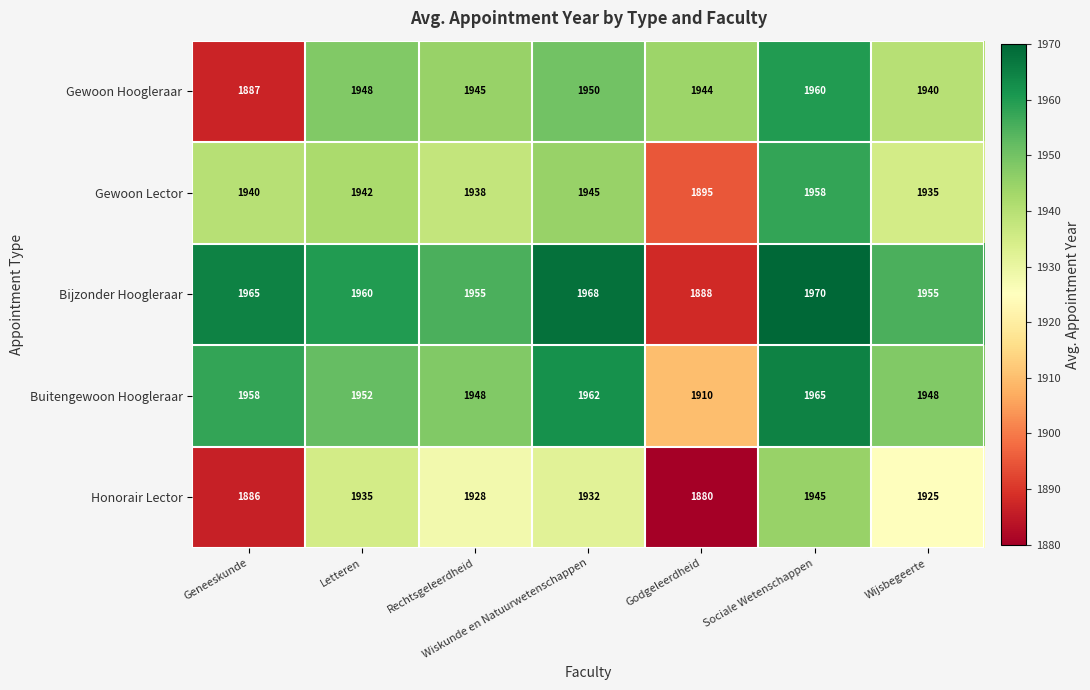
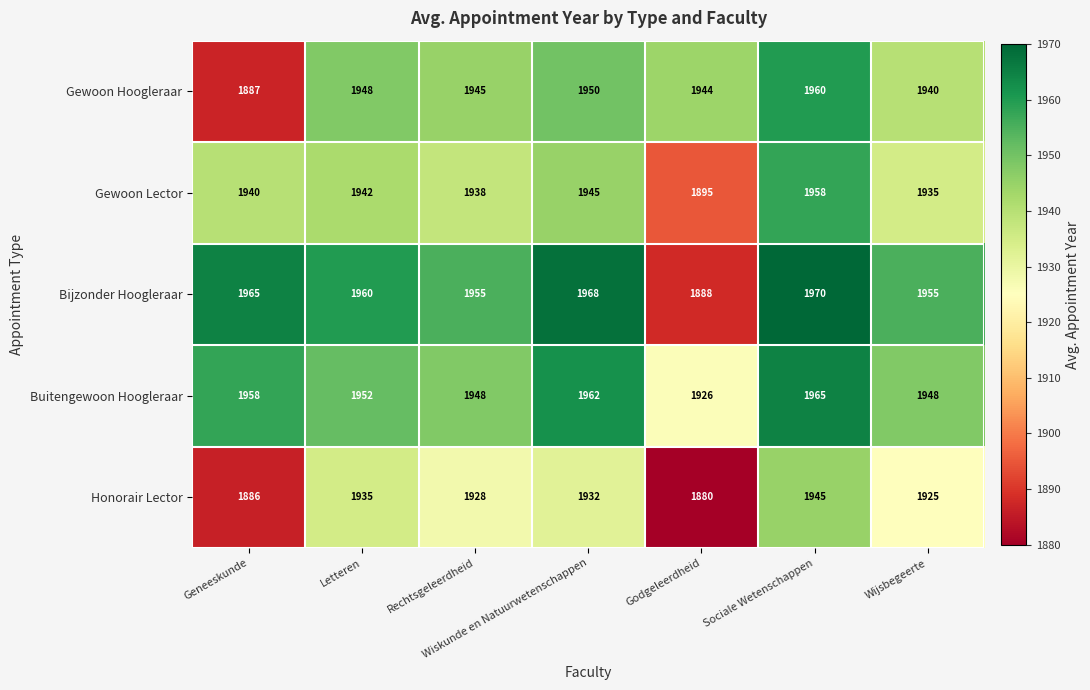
Buitengewoon Hoogleraar, Godgeleerdheid: 1910 -> 1926
